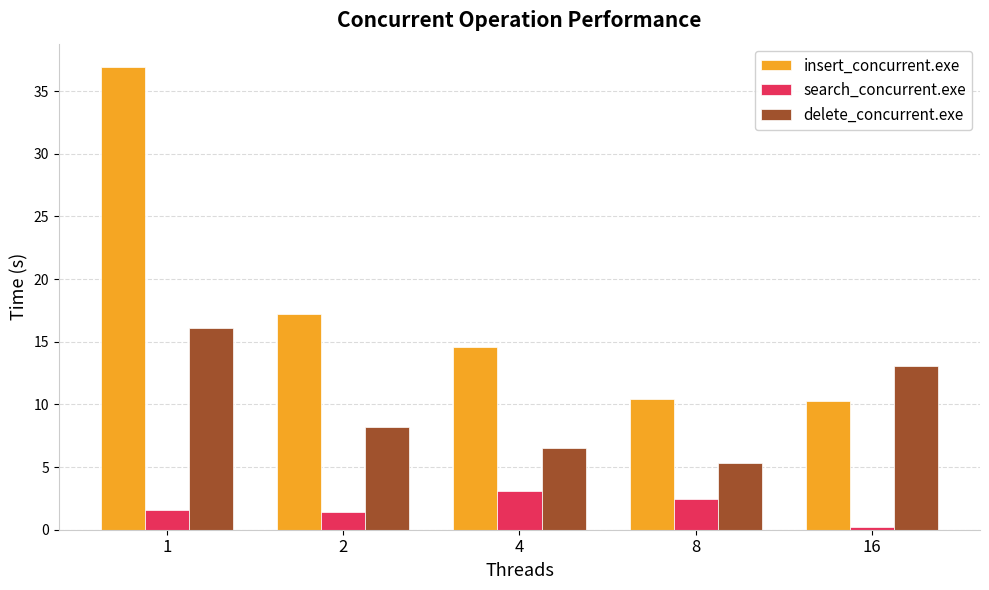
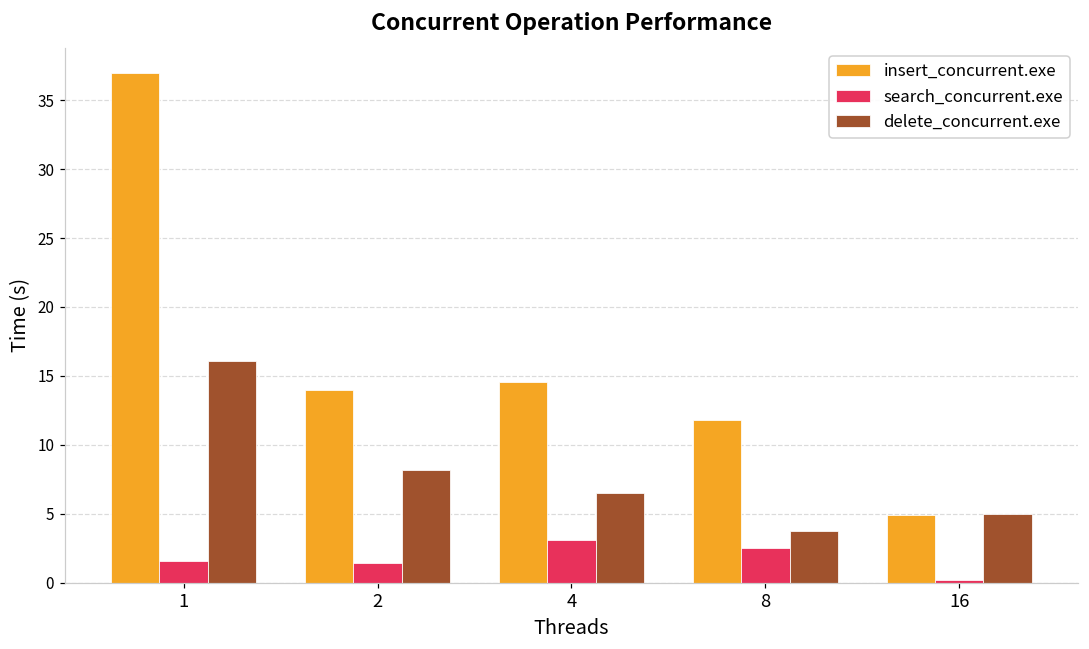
insert_concurrent.exe, 2: 17.3 -> 14.0
insert_concurrent.exe, 8: 10.5 -> 11.8
delete_concurrent.exe, 8: 5.3 -> 3.8
insert_concurrent.exe, 16: 10.3 -> 4.9
delete_concurrent.exe, 16: 13.0 -> 4.9
